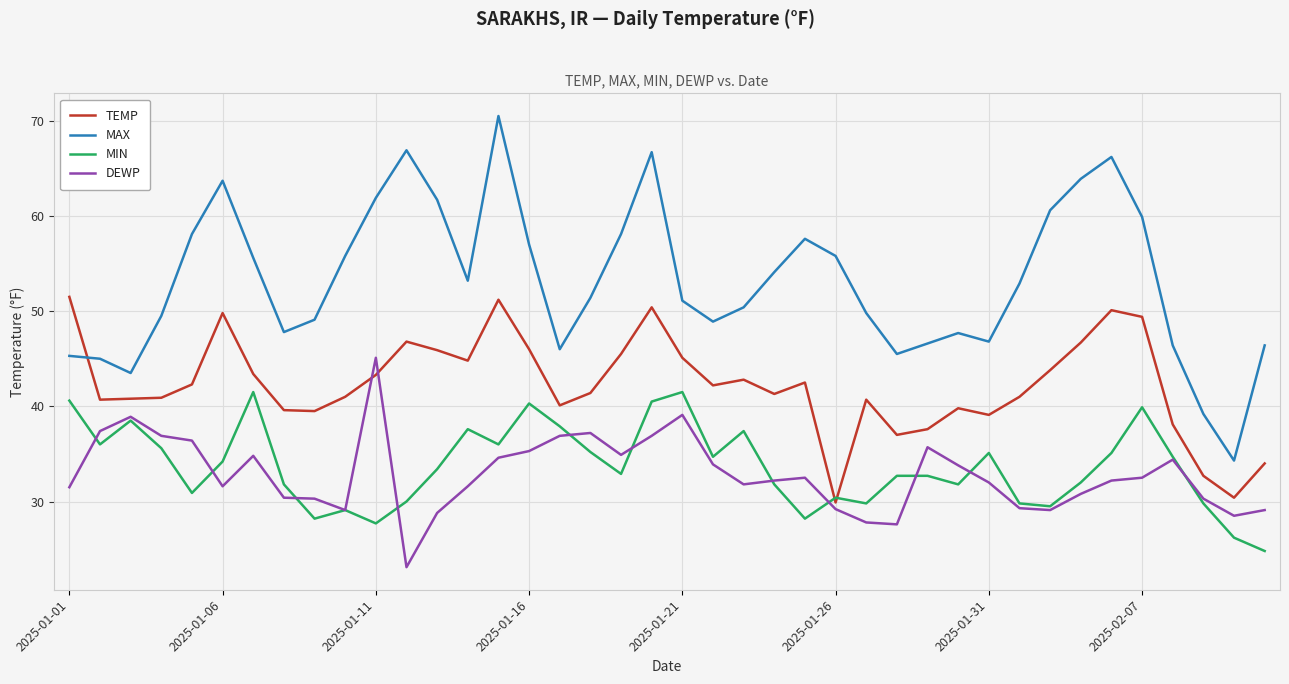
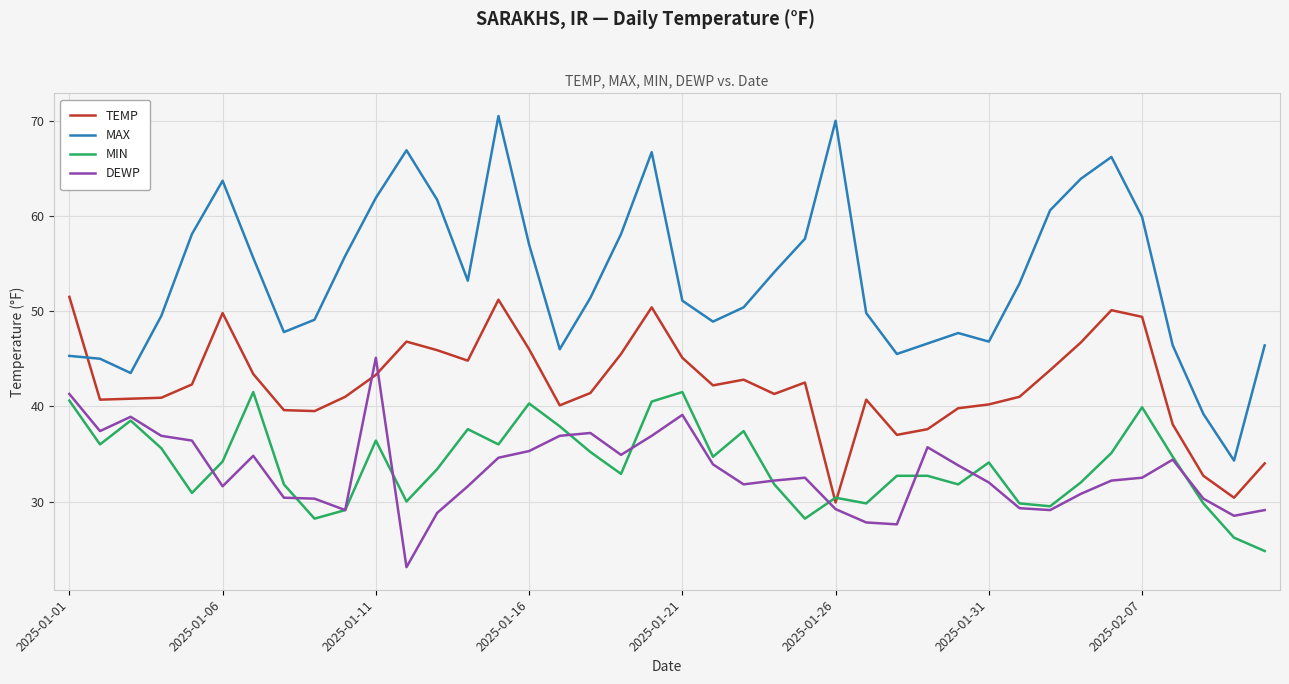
DEWP, 2025-01-01: 32 -> 41
MIN, 2025-01-11: 28 -> 36
MAX, 2025-01-26: 56 -> 70
TEMP, 2025-01-31: 39 -> 40
MIN, 2025-01-31: 35 -> 34
